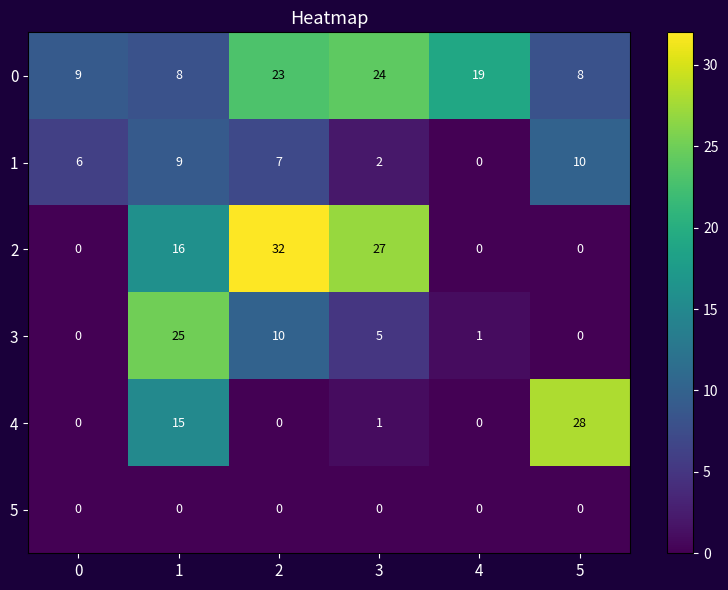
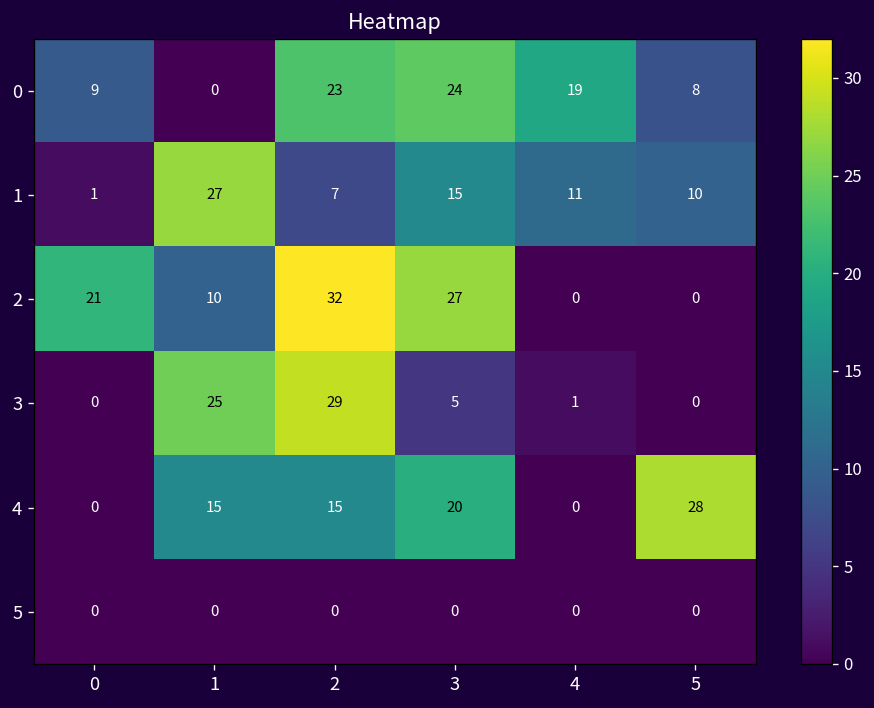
0, 1: 8 -> 0
1, 0: 6 -> 1
1, 1: 9 -> 27
1, 3: 2 -> 15
1, 4: 0 -> 11
2, 0: 0 -> 21
2, 1: 16 -> 10
3, 2: 10 -> 29
4, 2: 0 -> 15
4, 3: 1 -> 20
